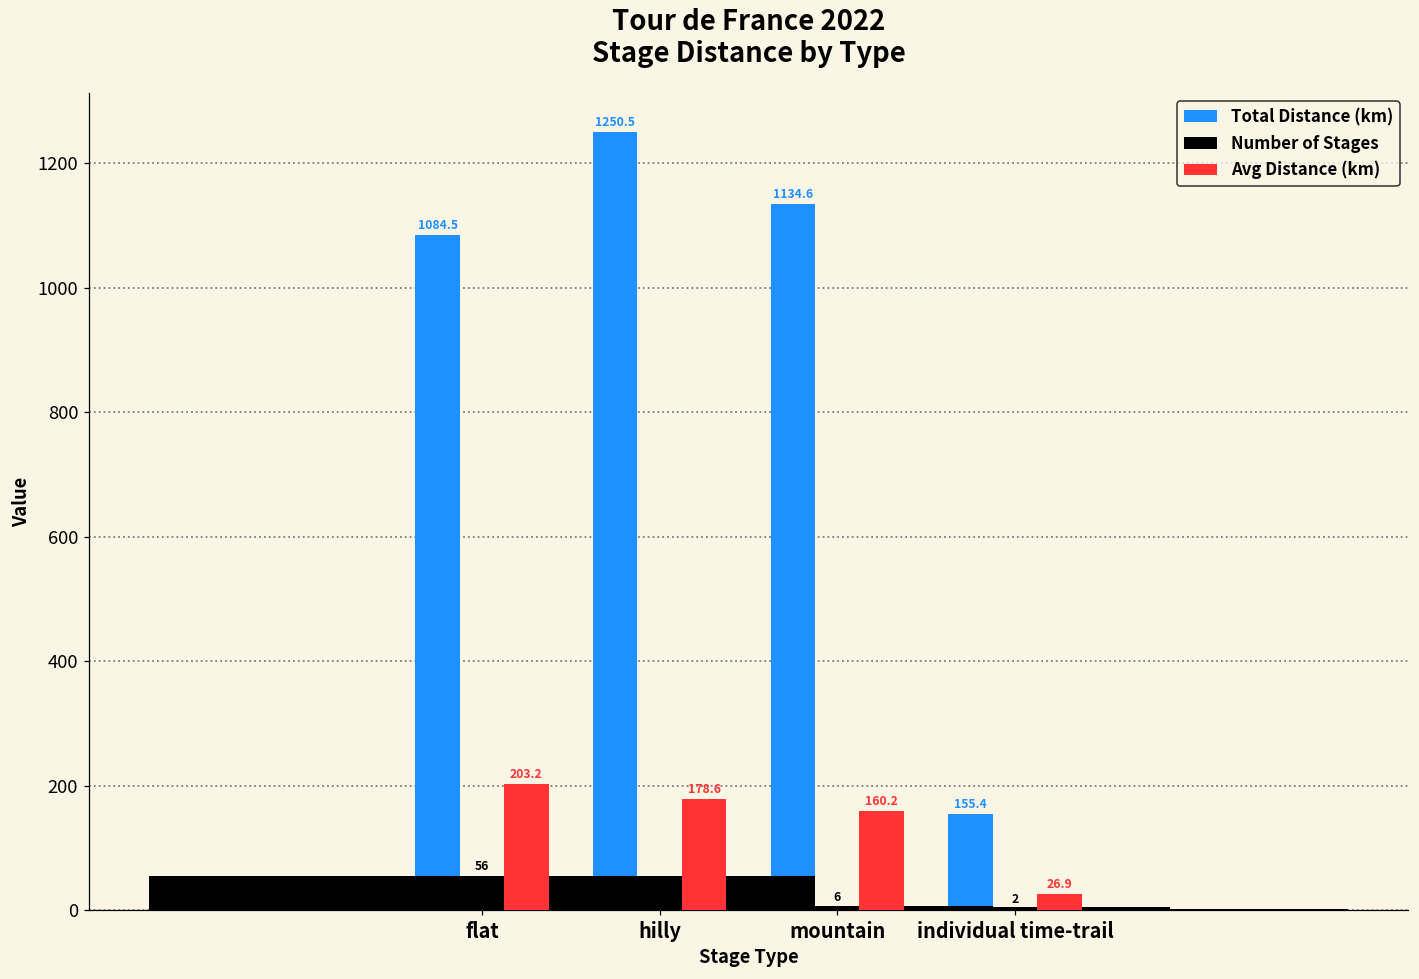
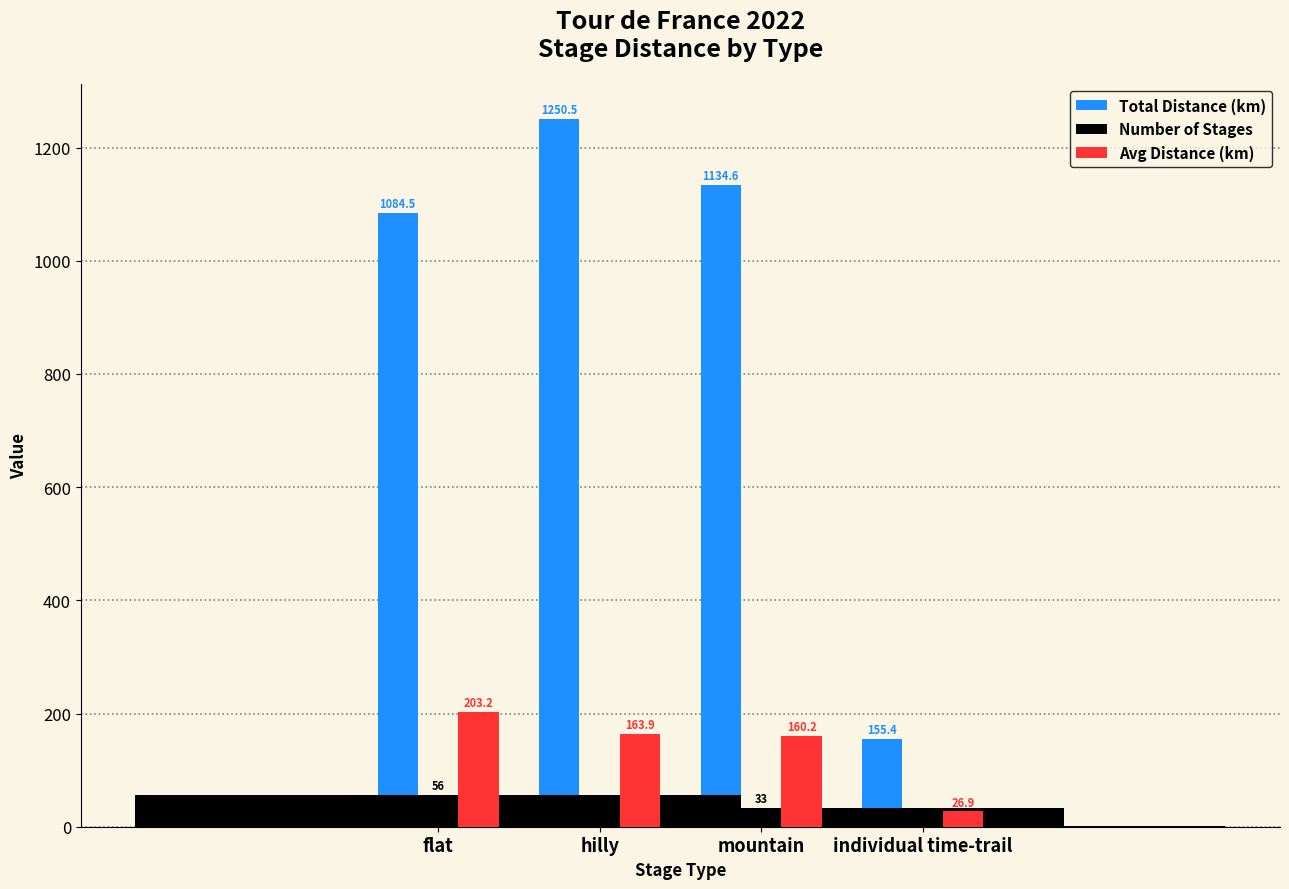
Avg Distance (km), hilly: 178.6 -> 163.9
Number of Stages, mountain: 6 -> 33
